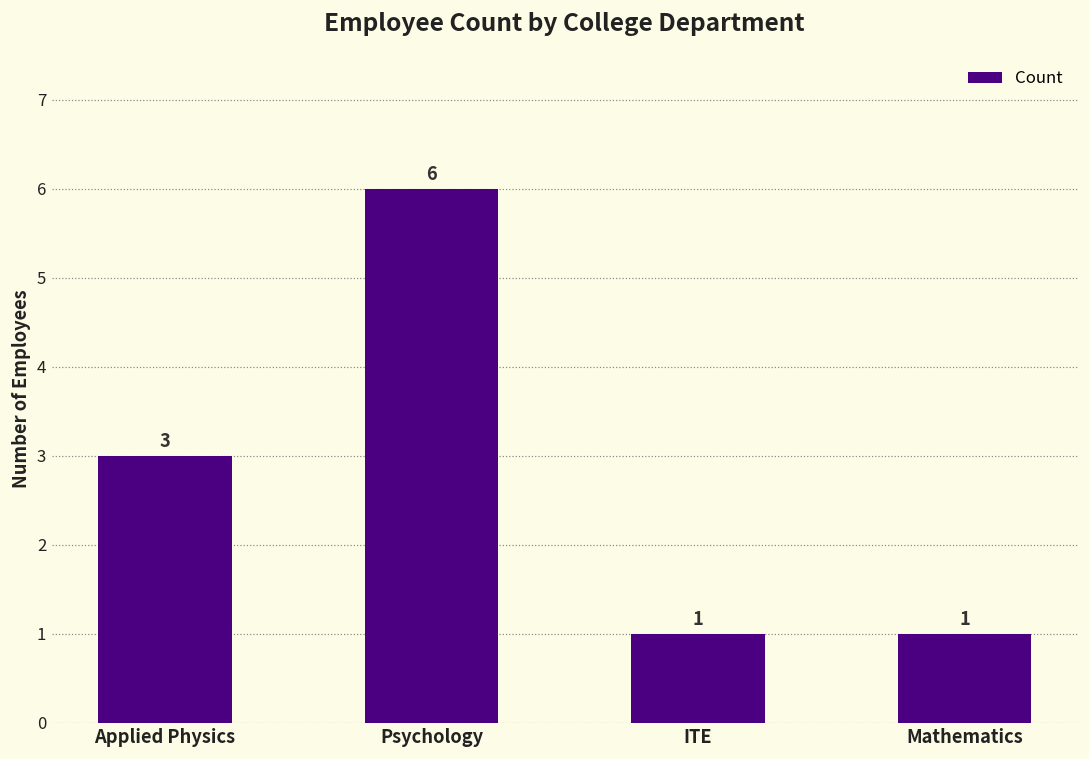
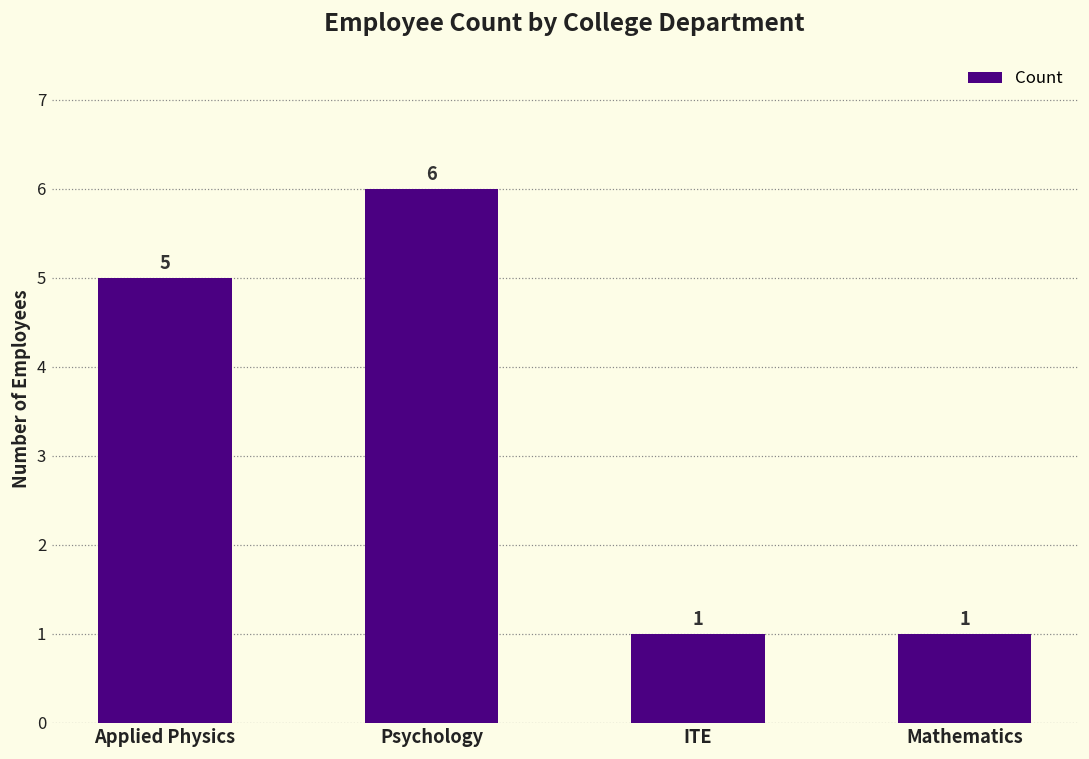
Applied Physics: 3 -> 5
